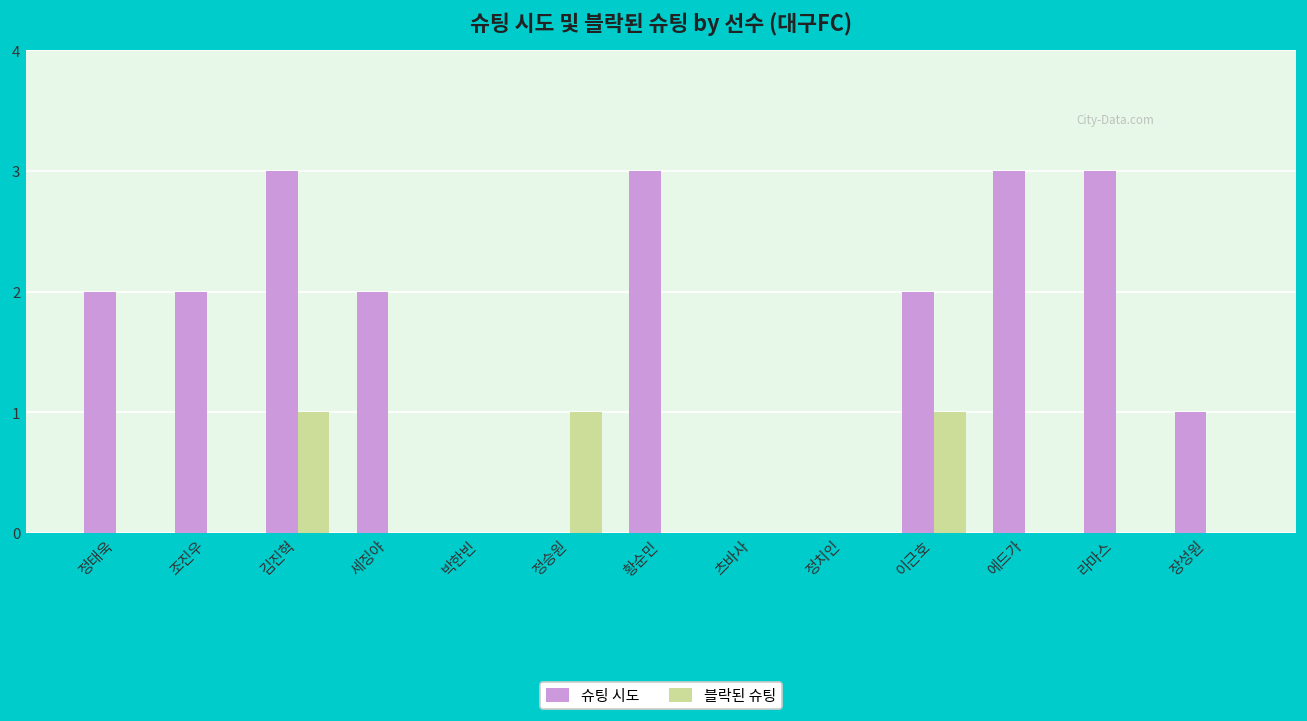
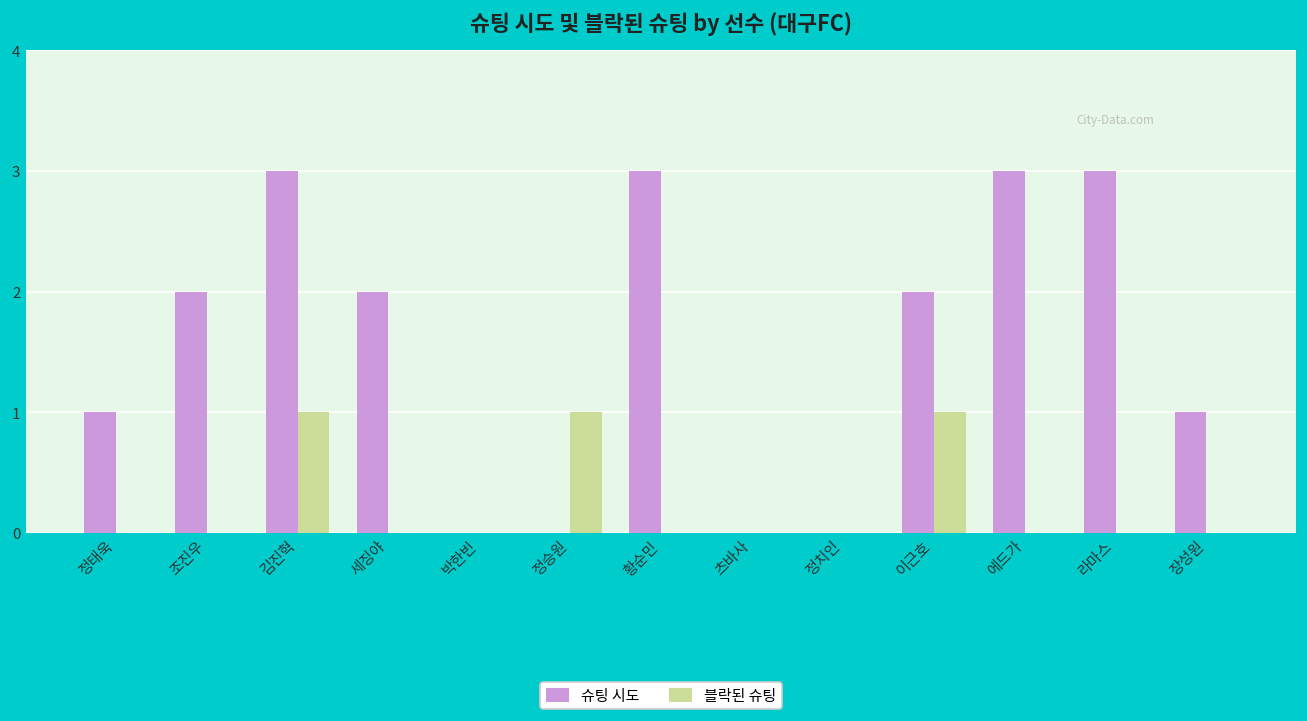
슈팅 시도, 정태욱: 2 -> 1
